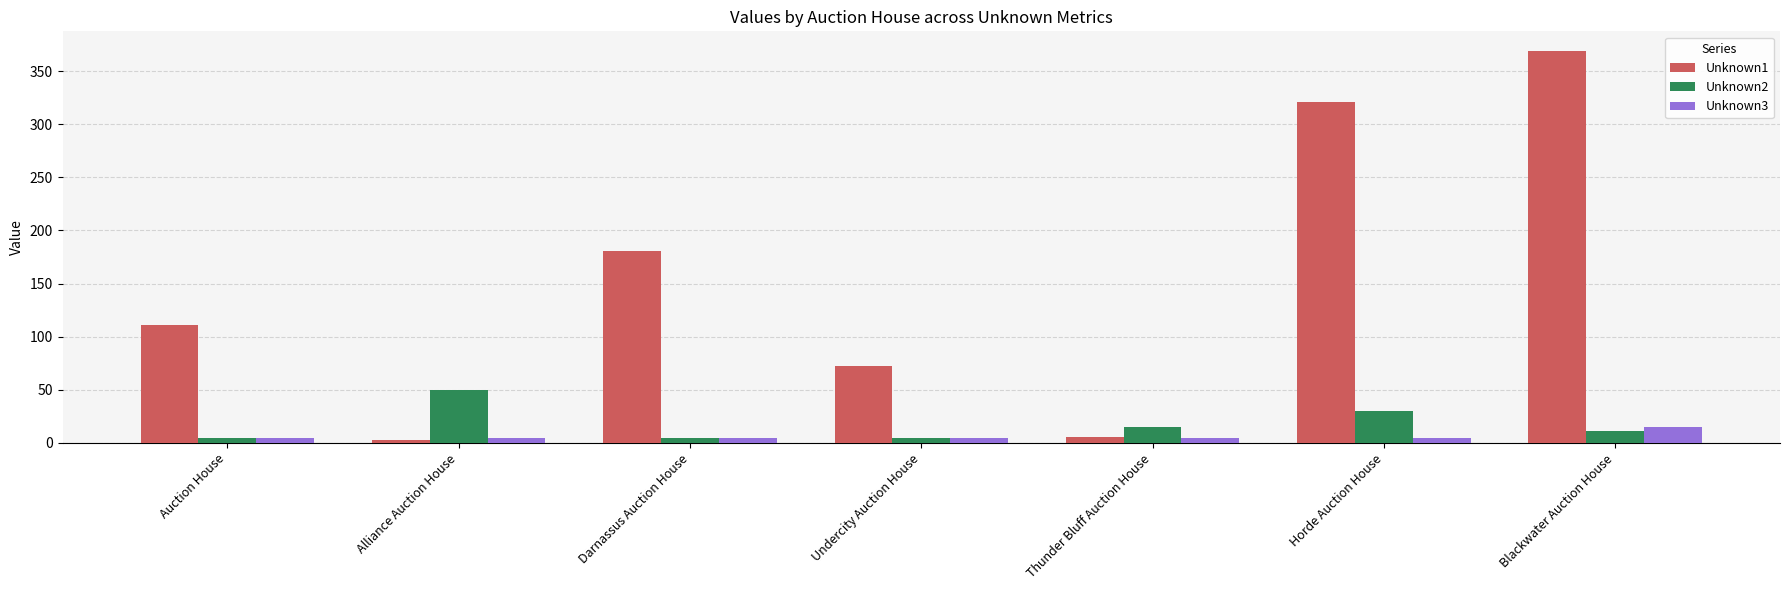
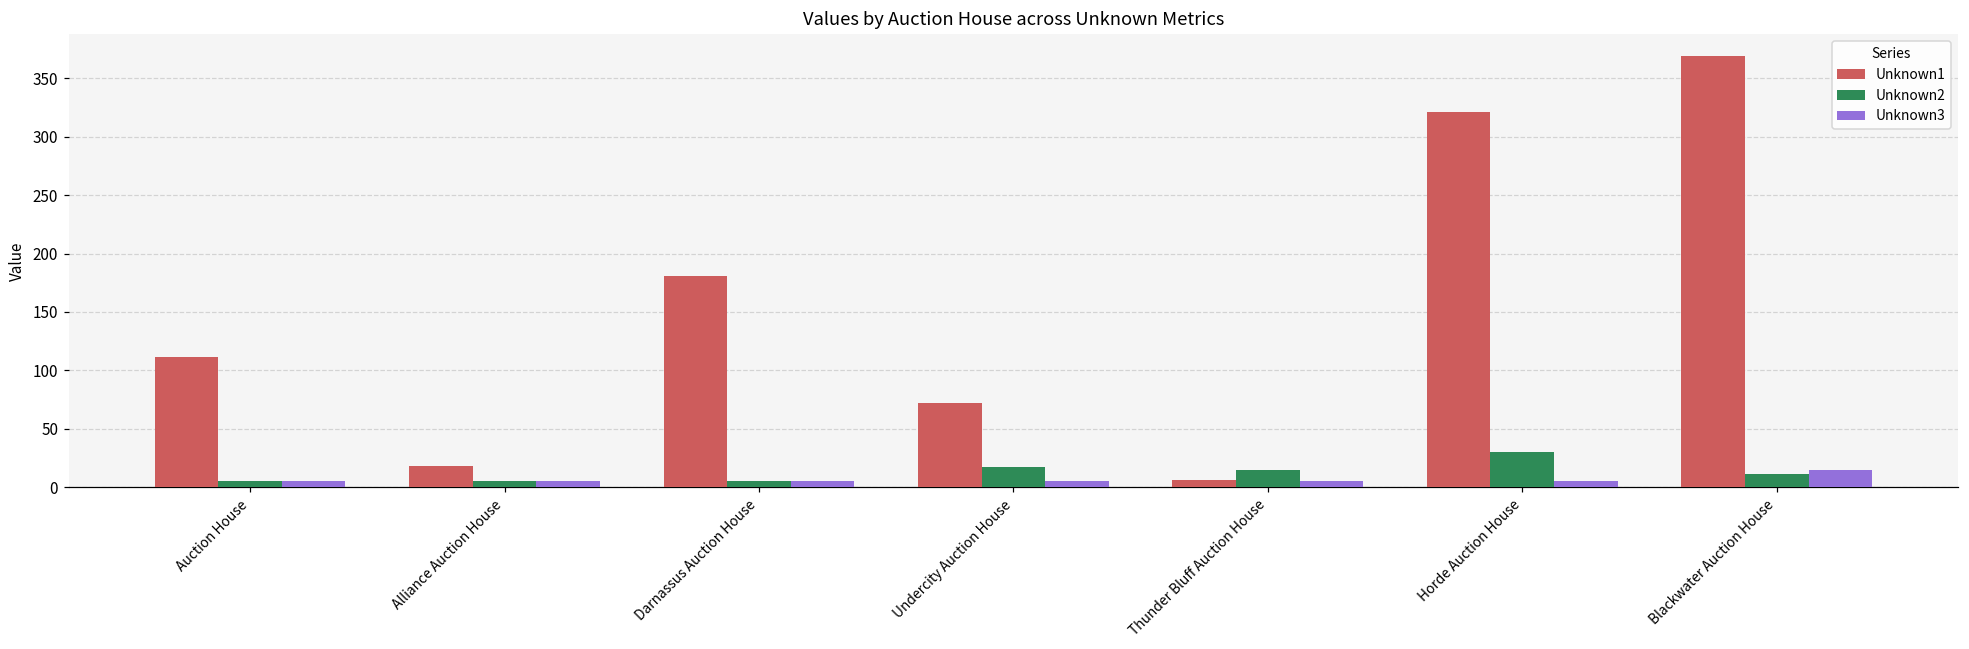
Unknown1, Alliance Auction House: 3 -> 18
Unknown2, Alliance Auction House: 50 -> 5
Unknown2, Undercity Auction House: 5 -> 17
